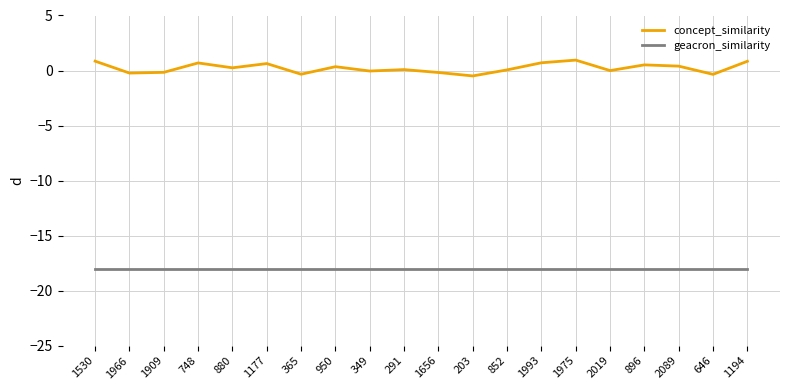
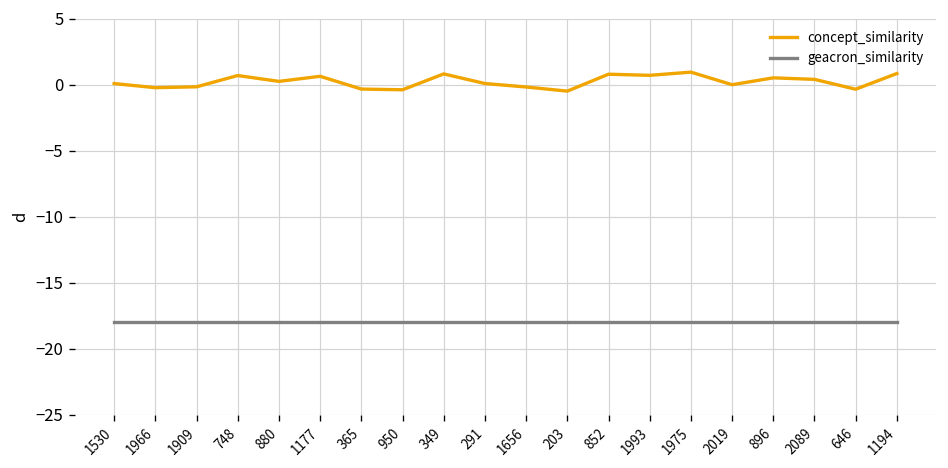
concept_similarity, 1530: 0.9 -> 0.1
concept_similarity, 950: 0.3 -> -0.4
concept_similarity, 349: 0.0 -> 0.8
concept_similarity, 852: 0.1 -> 0.8
